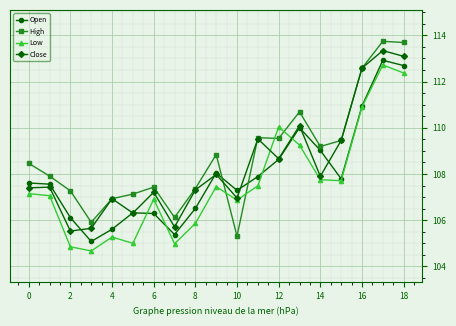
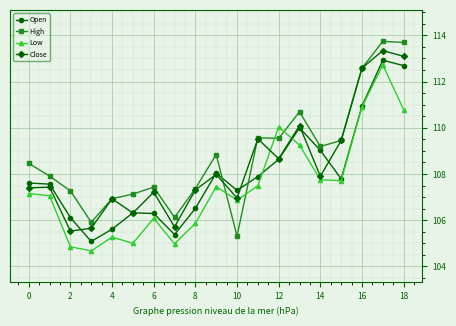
Low, 6: 106.9 -> 106.1
Low, 18: 112.4 -> 110.8
